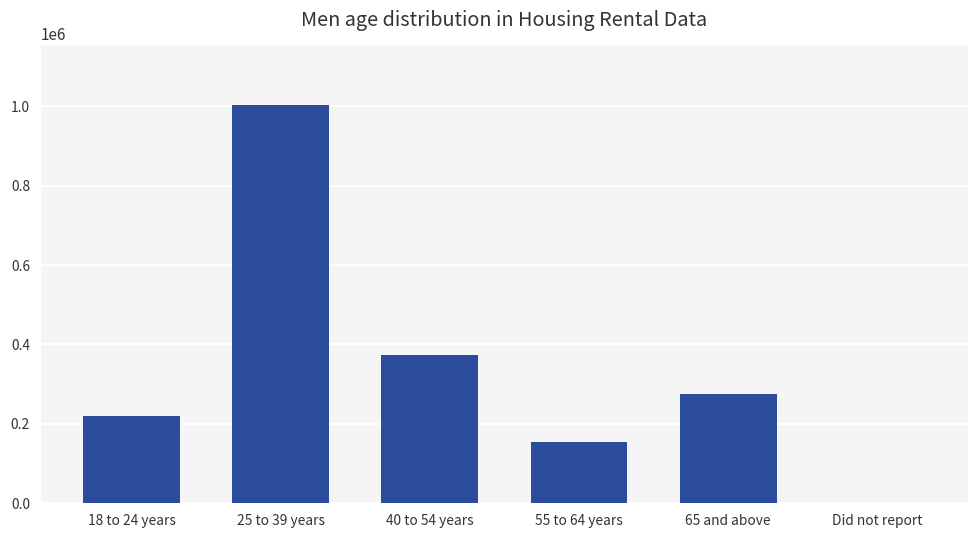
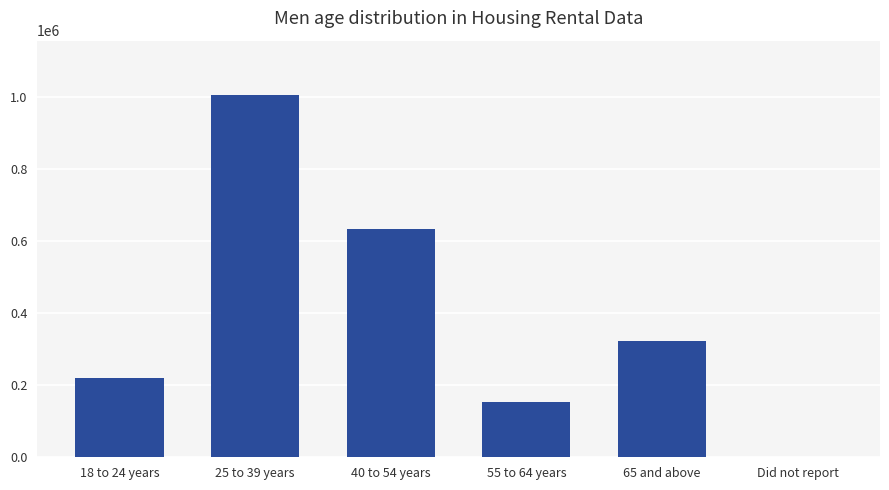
40 to 54 years: 370000 -> 630000
65 and above: 280000 -> 320000
